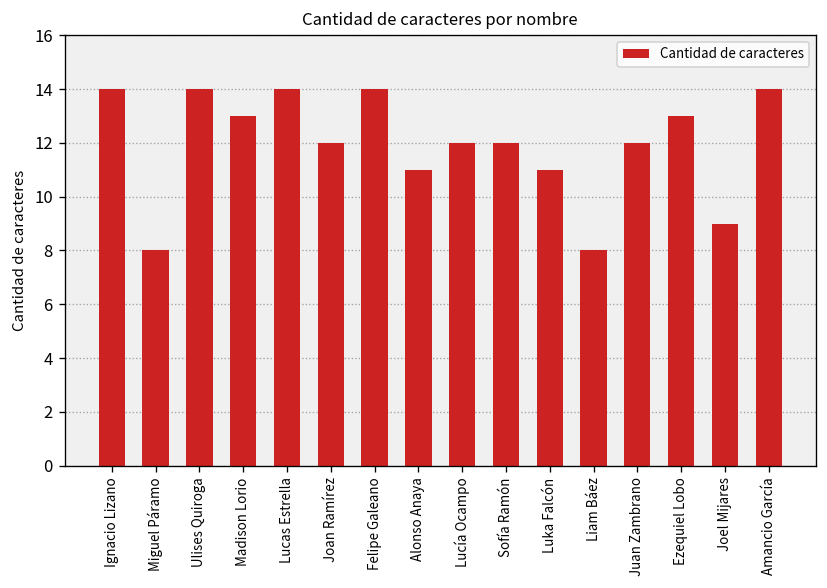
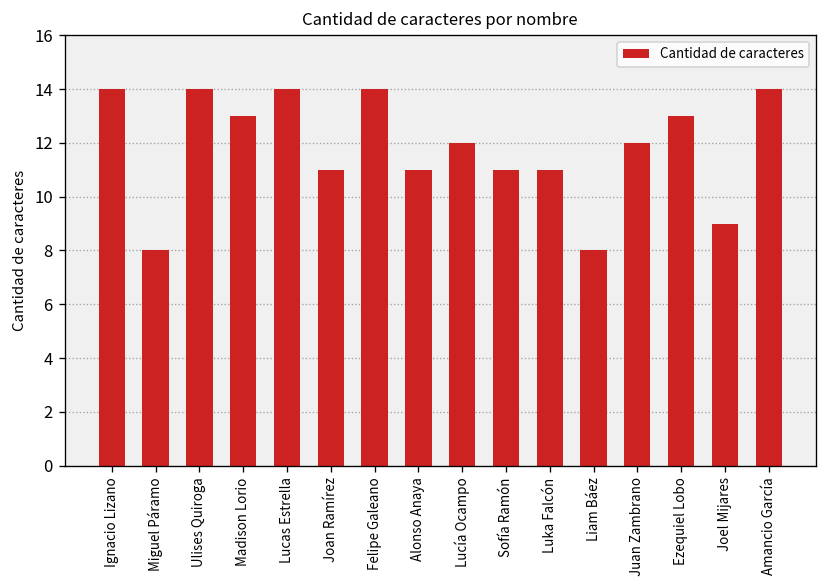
Joan Ramírez: 12 -> 11
Sofía Ramón: 12 -> 11
